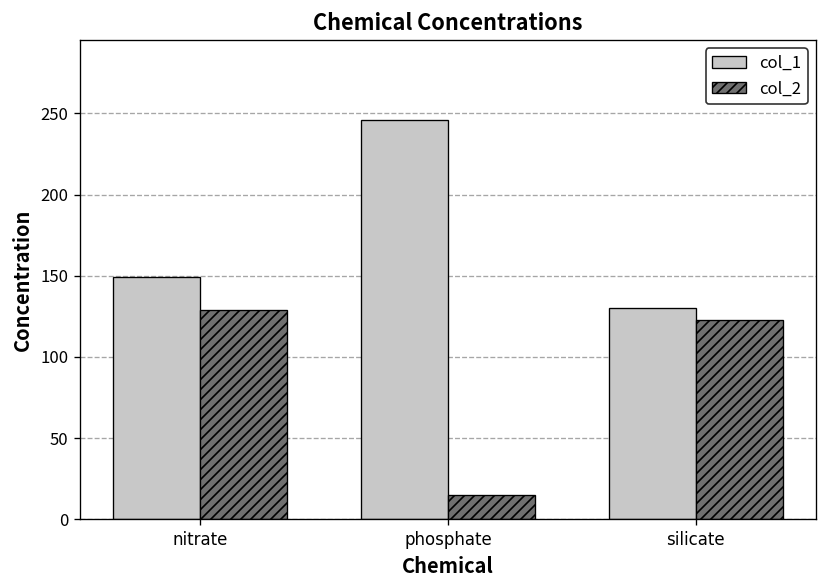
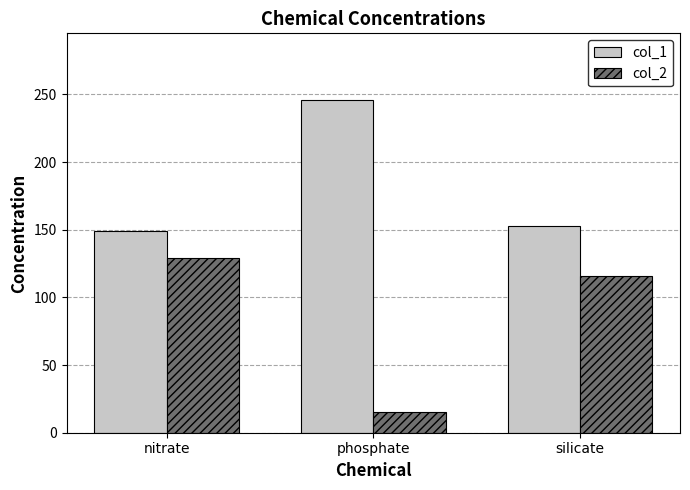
col_1, silicate: 130 -> 153
col_2, silicate: 123 -> 116
